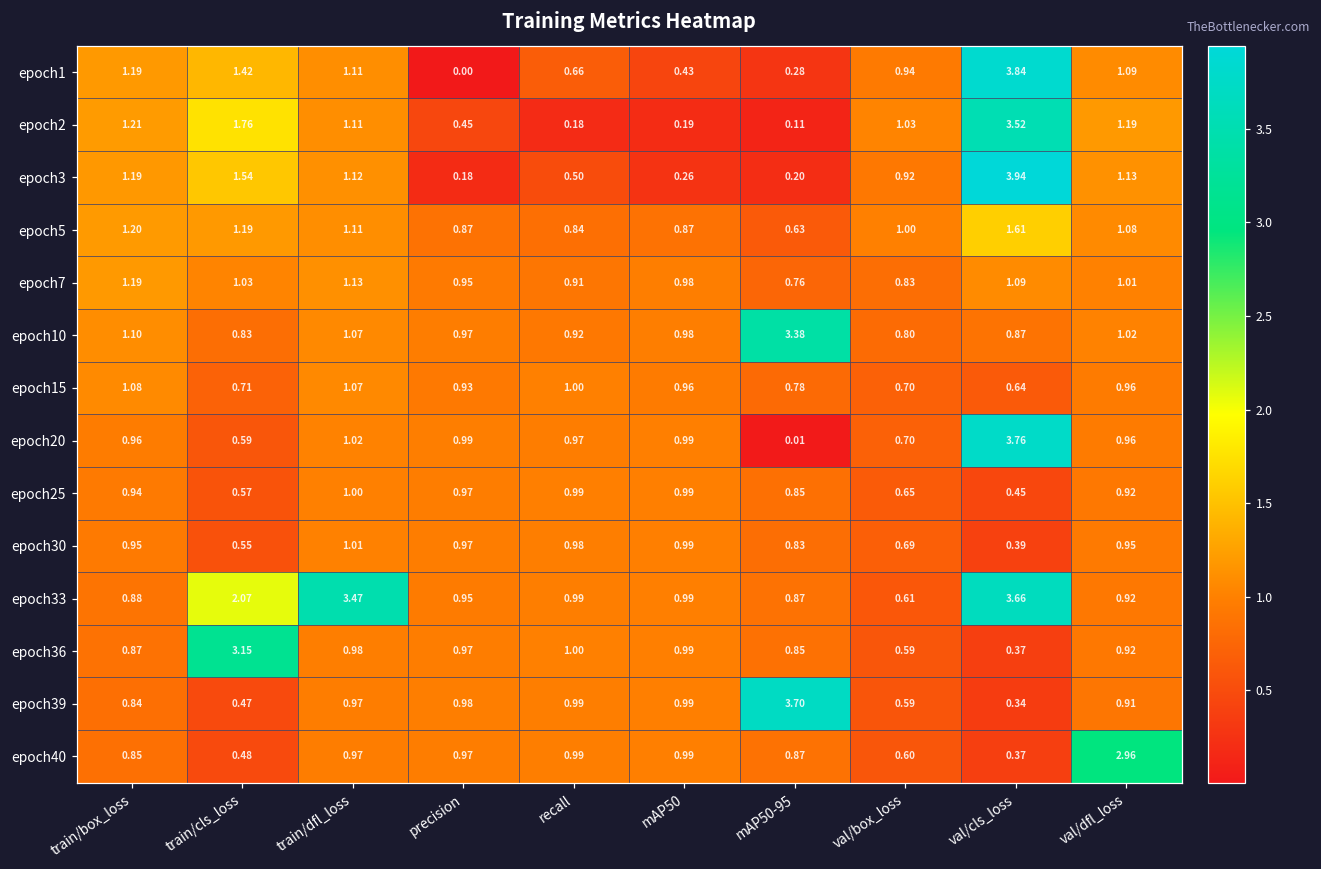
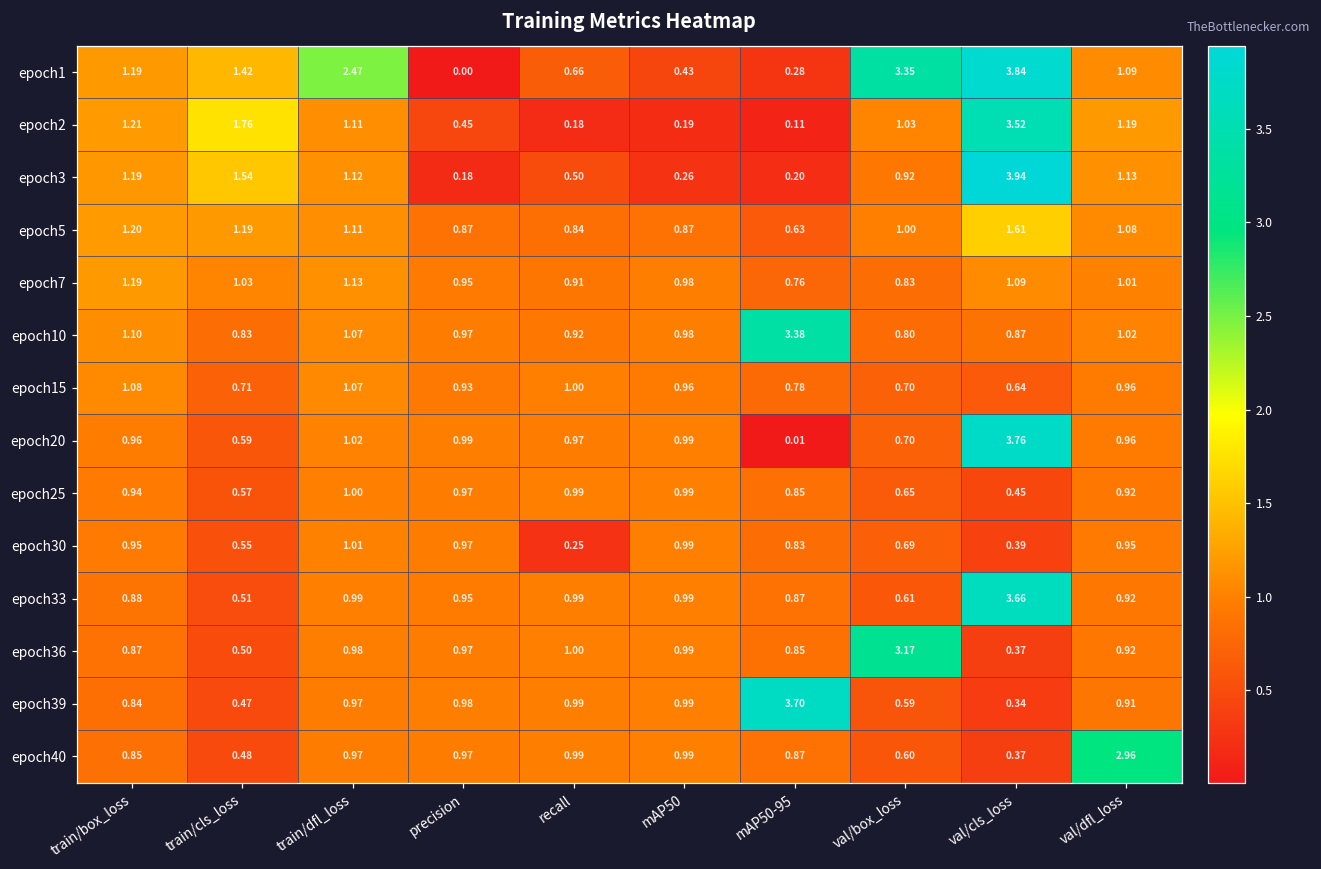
epoch1, train/dfl_loss: 1.11 -> 2.47
epoch1, val/box_loss: 0.94 -> 3.35
epoch30, recall: 0.98 -> 0.25
epoch33, train/cls_loss: 2.07 -> 0.51
epoch33, train/dfl_loss: 3.47 -> 0.99
epoch36, train/cls_loss: 3.15 -> 0.50
epoch36, val/box_loss: 0.59 -> 3.17
